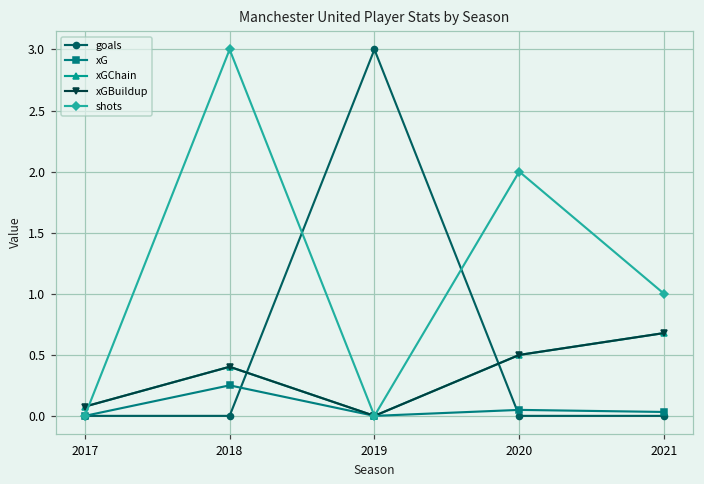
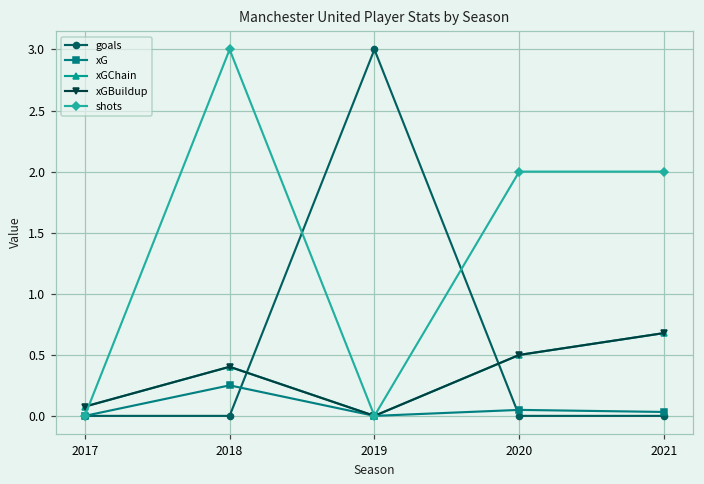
shots, 2021: 1 -> 2
